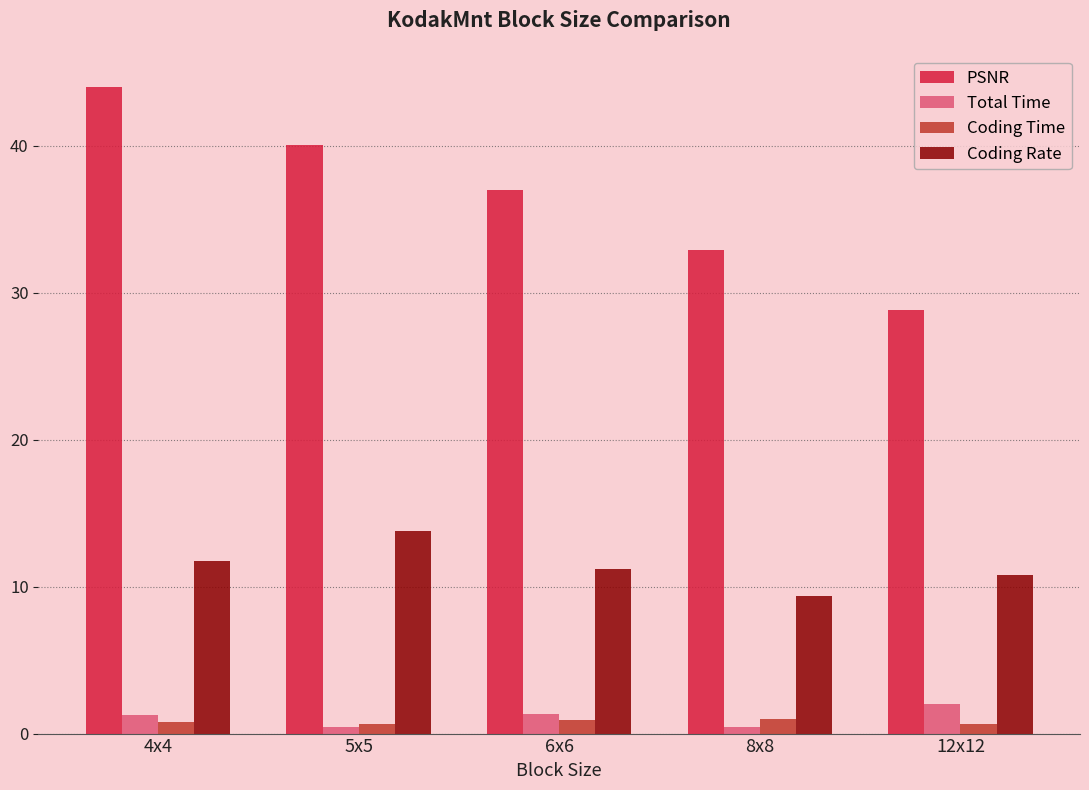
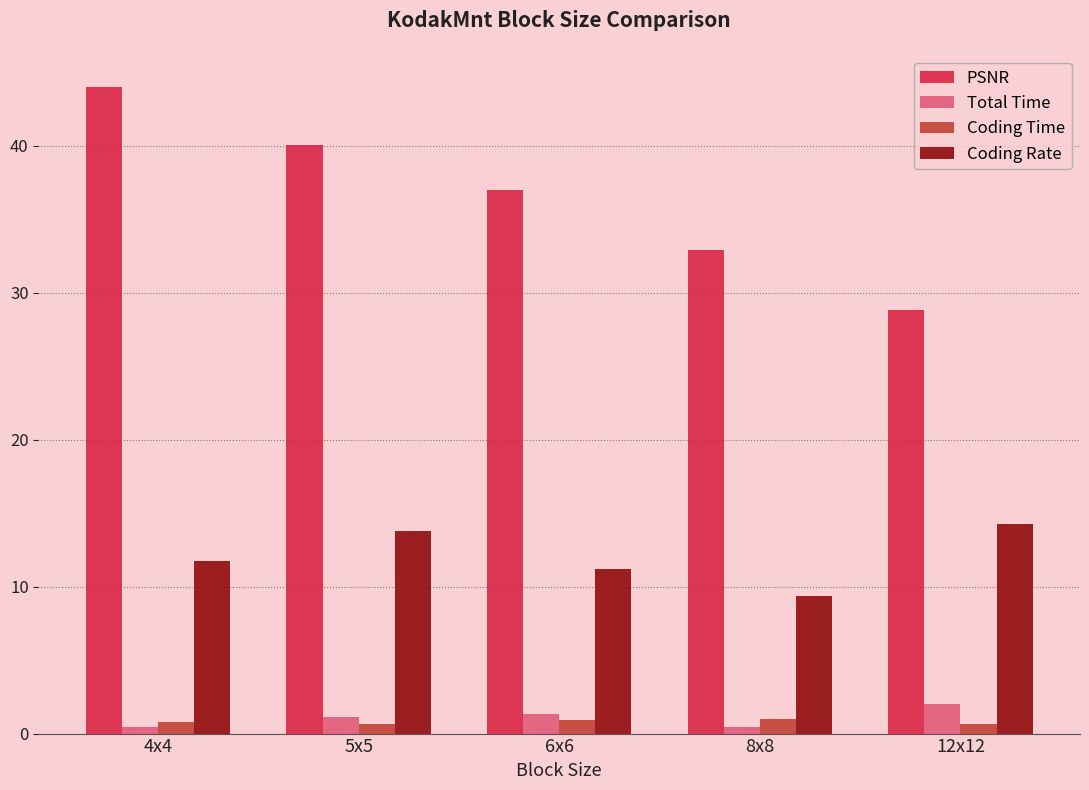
Total Time, 4x4: 1.3 -> 0.4
Total Time, 5x5: 0.4 -> 1.1
Coding Rate, 12x12: 10.8 -> 14.3
